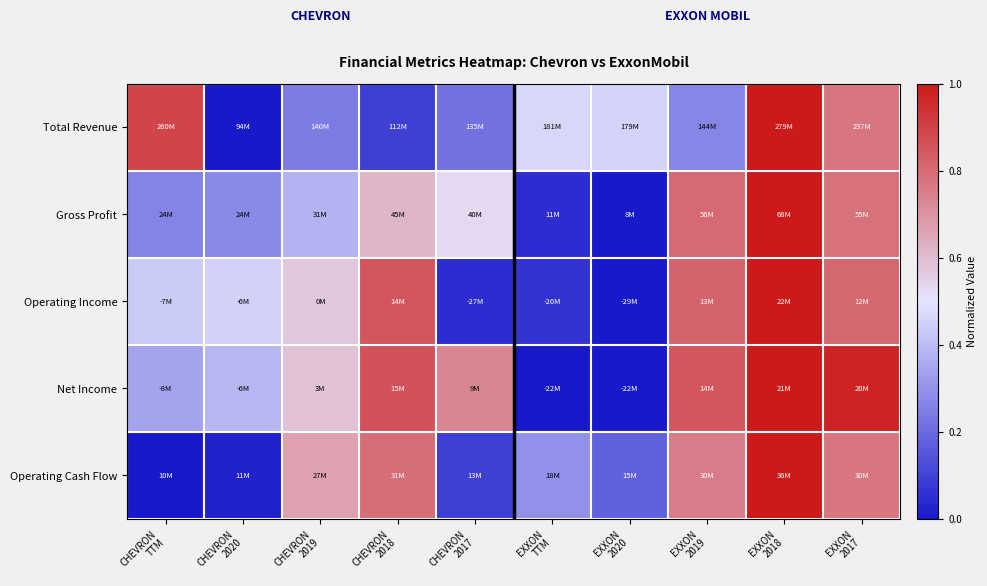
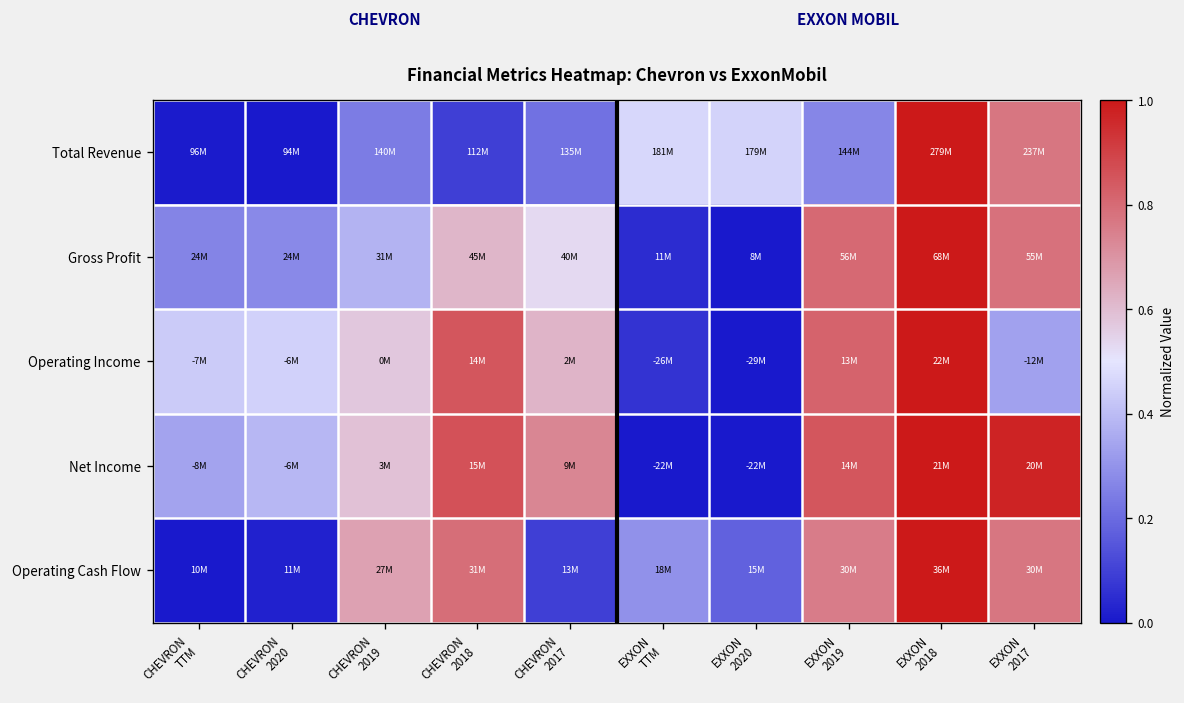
Total Revenue, CHEVRON TTM: 260M -> 96M
Operating Income, CHEVRON 2017: -27M -> 2M
Operating Income, EXXON 2017: 12M -> -12M
